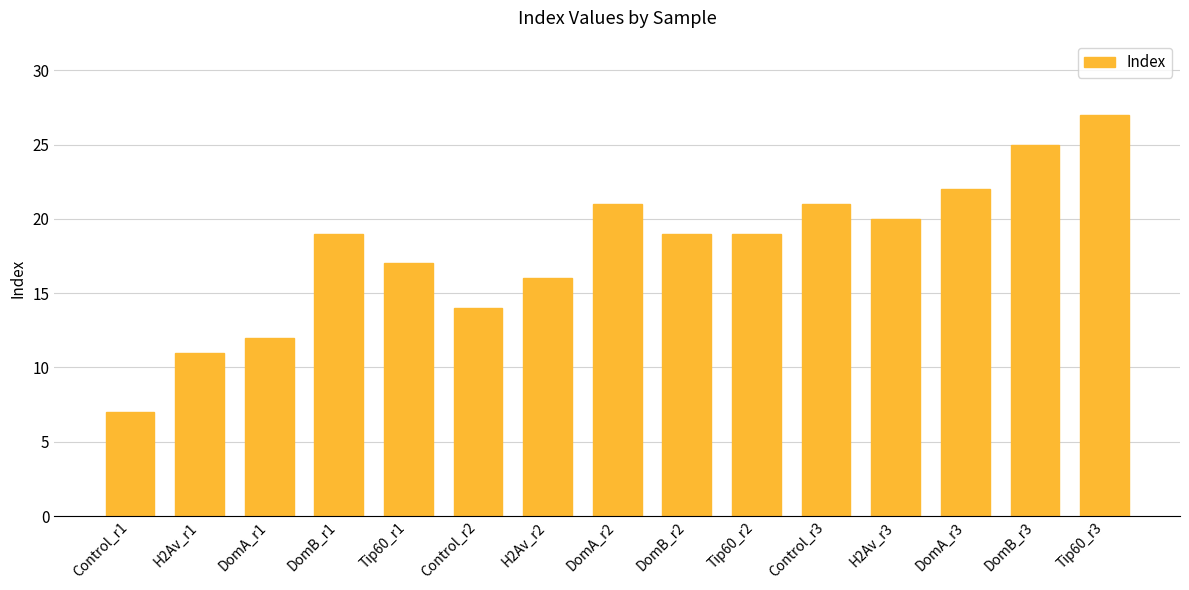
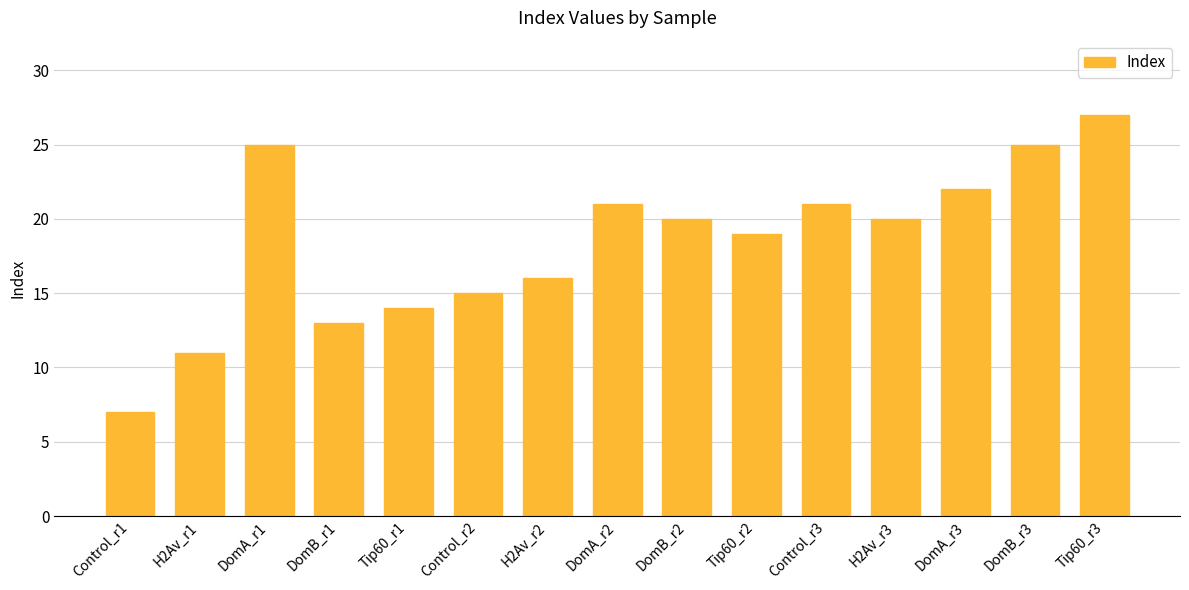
DomA_r1: 12 -> 25
DomB_r1: 19 -> 13
Tip60_r1: 17 -> 14
Control_r2: 14 -> 15
DomB_r2: 19 -> 20
